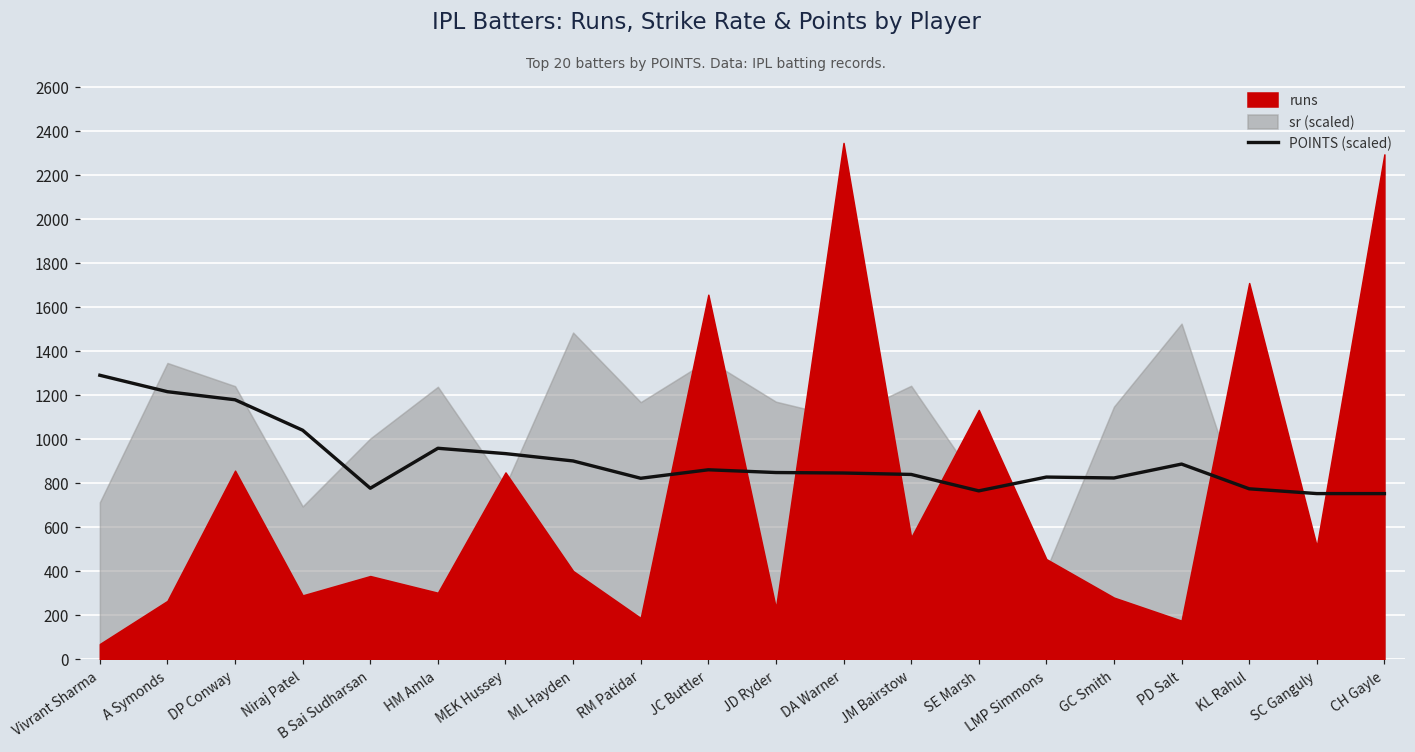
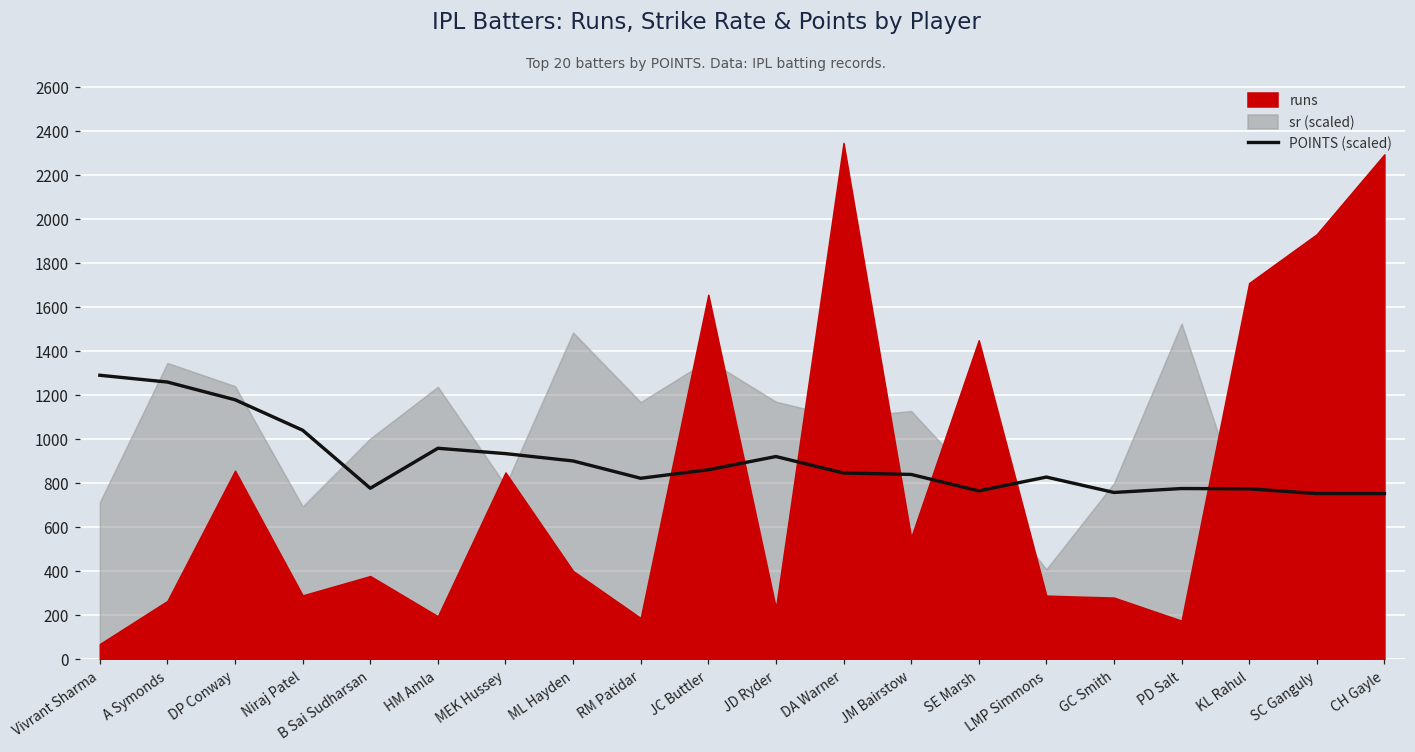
POINTS (scaled), A Symonds: 1220 -> 1260
runs, HM Amla: 300 -> 200
POINTS (scaled), JD Ryder: 850 -> 920
sr (scaled), JM Bairstow: 1240 -> 1130
runs, SE Marsh: 1130 -> 1450
runs, LMP Simmons: 460 -> 290
POINTS (scaled), GC Smith: 820 -> 760
sr (scaled), GC Smith: 1150 -> 800
POINTS (scaled), PD Salt: 890 -> 780
runs, SC Ganguly: 510 -> 1930
